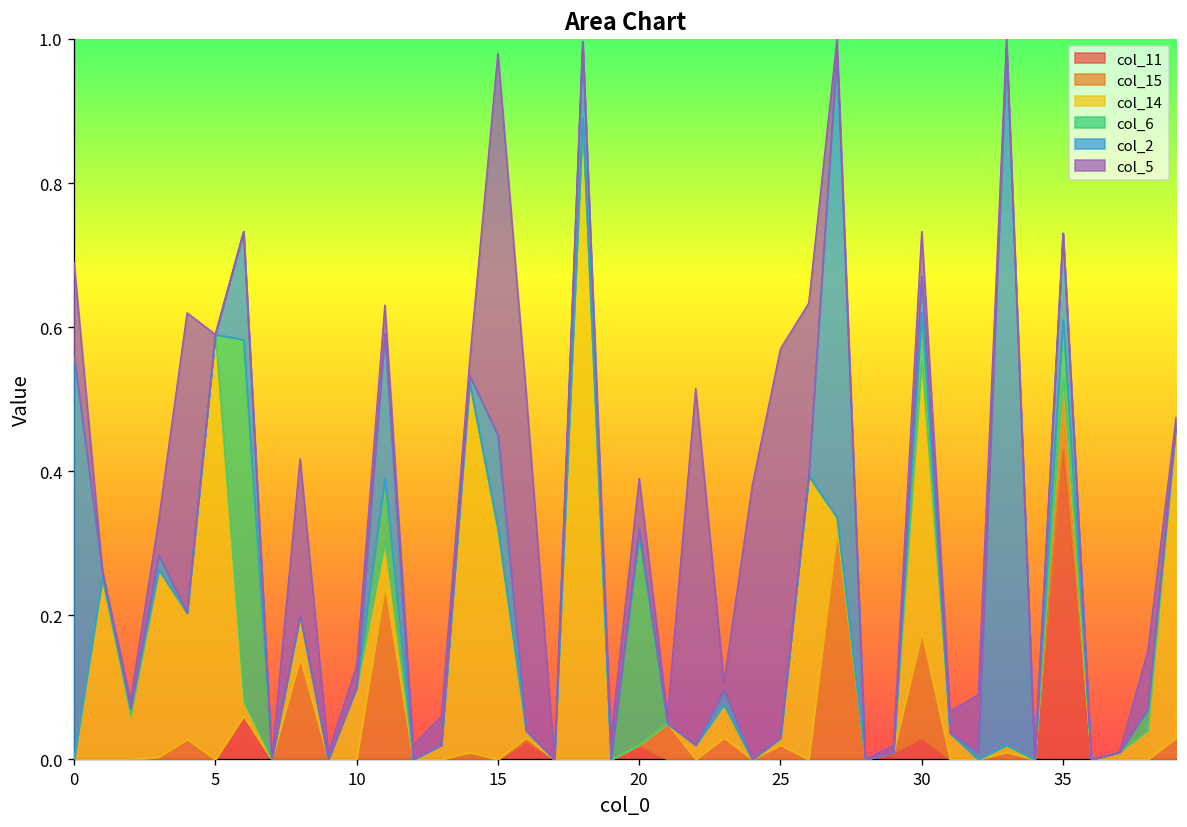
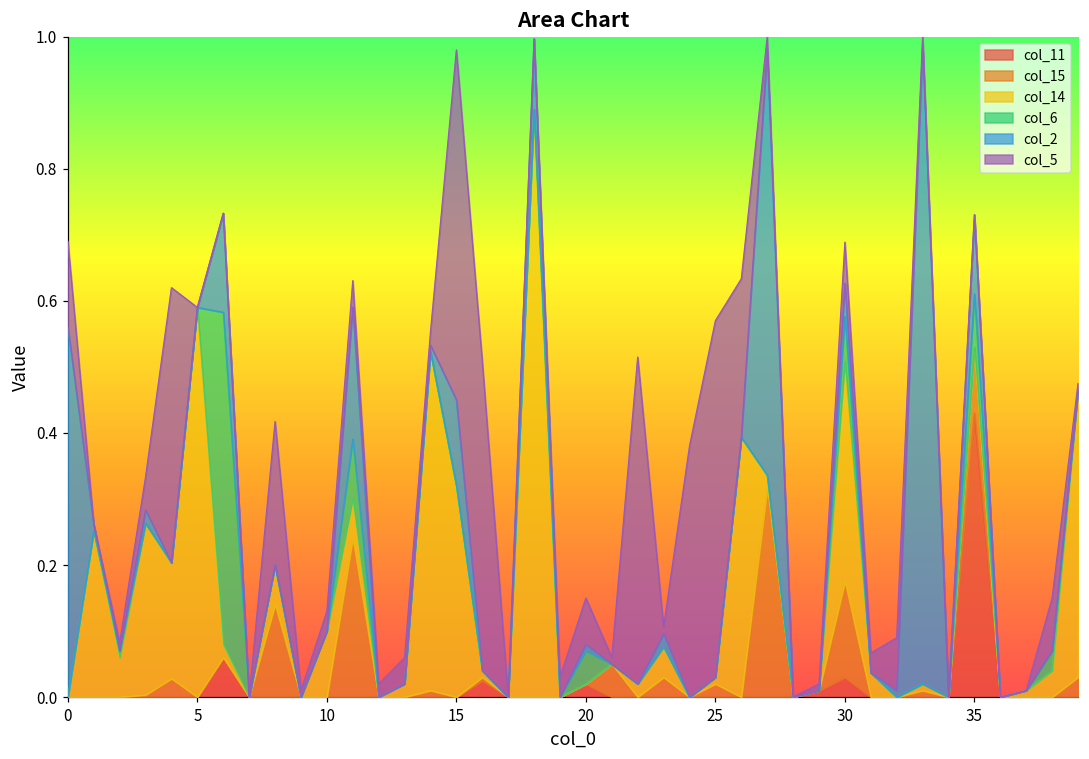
col_6, 20: 0.29 -> 0.05
col_14, 30: 0.38 -> 0.33
